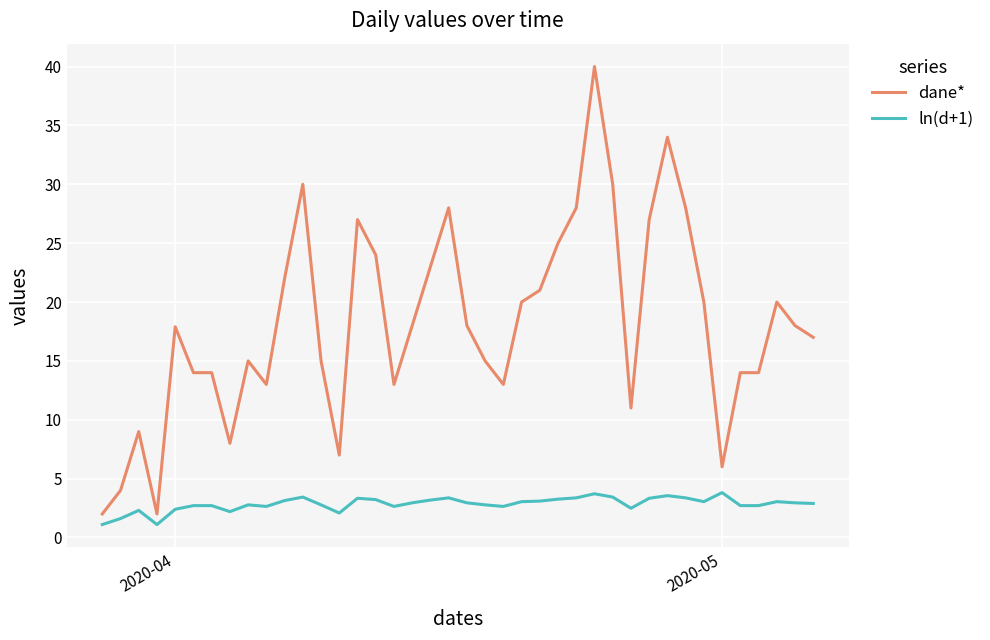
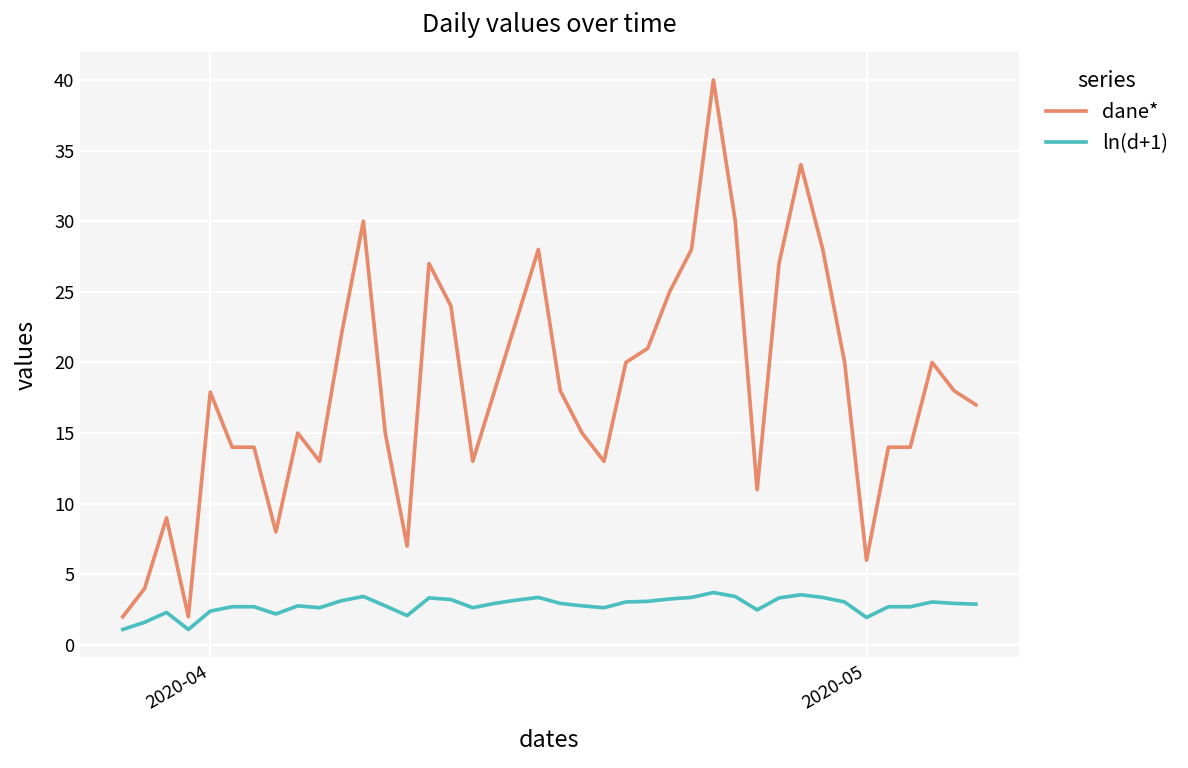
ln(d+1), 2020-05: 3.8 -> 1.9
